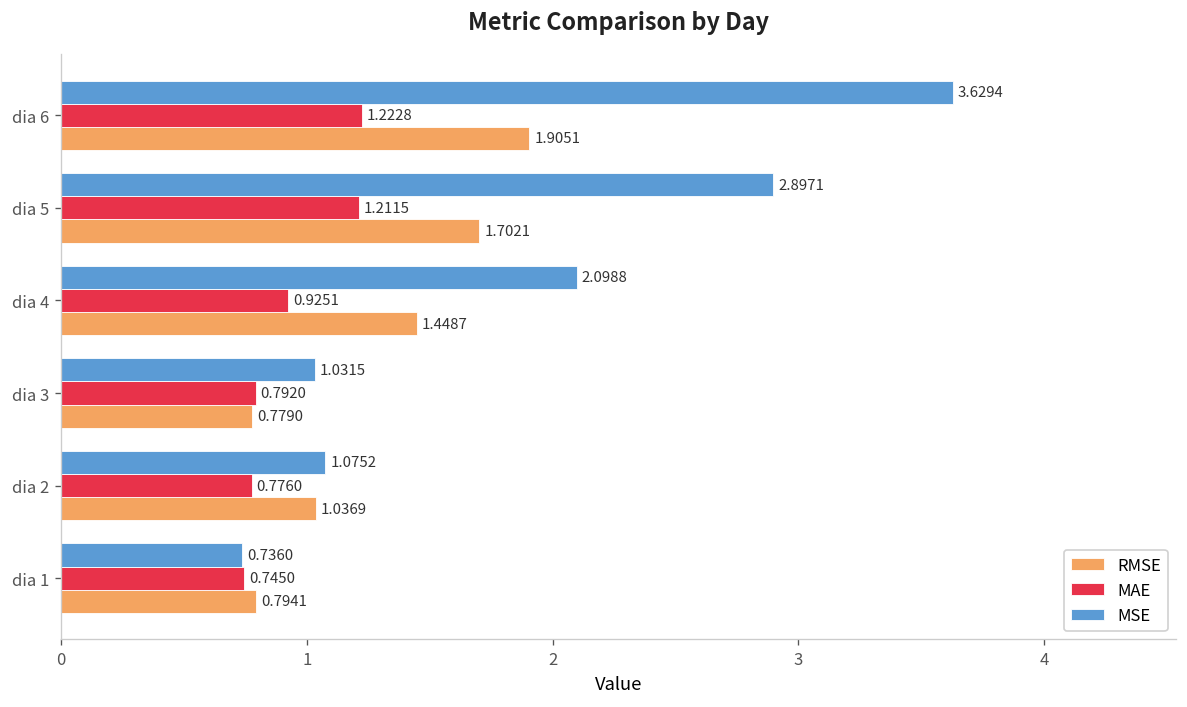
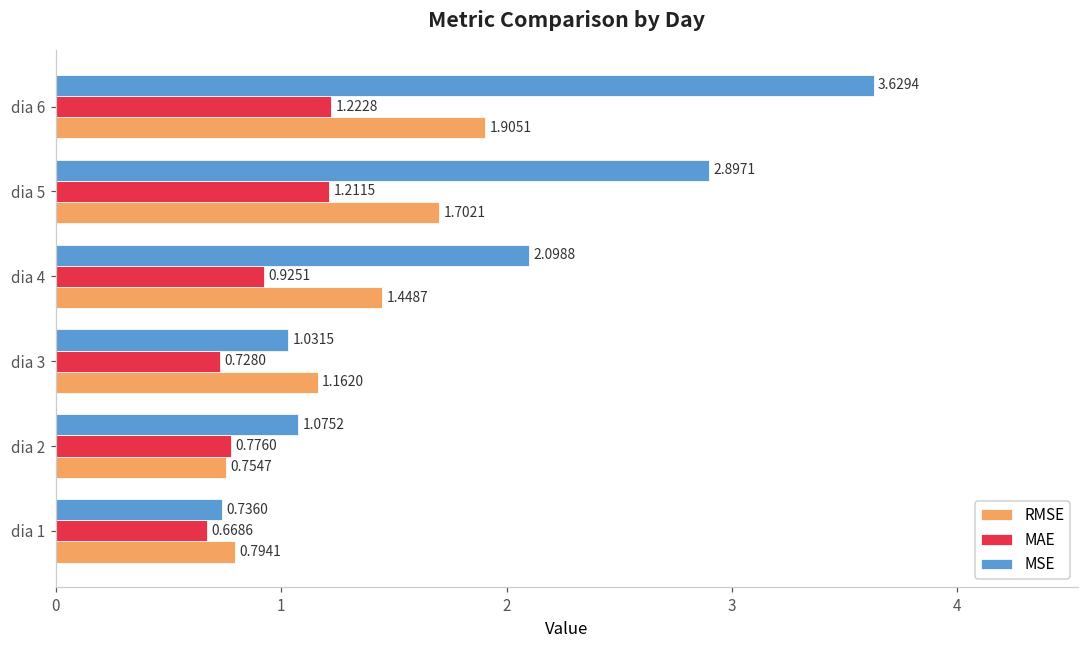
MAE, dia 3: 0.7920 -> 0.7280
RMSE, dia 3: 0.7790 -> 1.1620
RMSE, dia 2: 1.0369 -> 0.7547
MAE, dia 1: 0.7450 -> 0.6686
